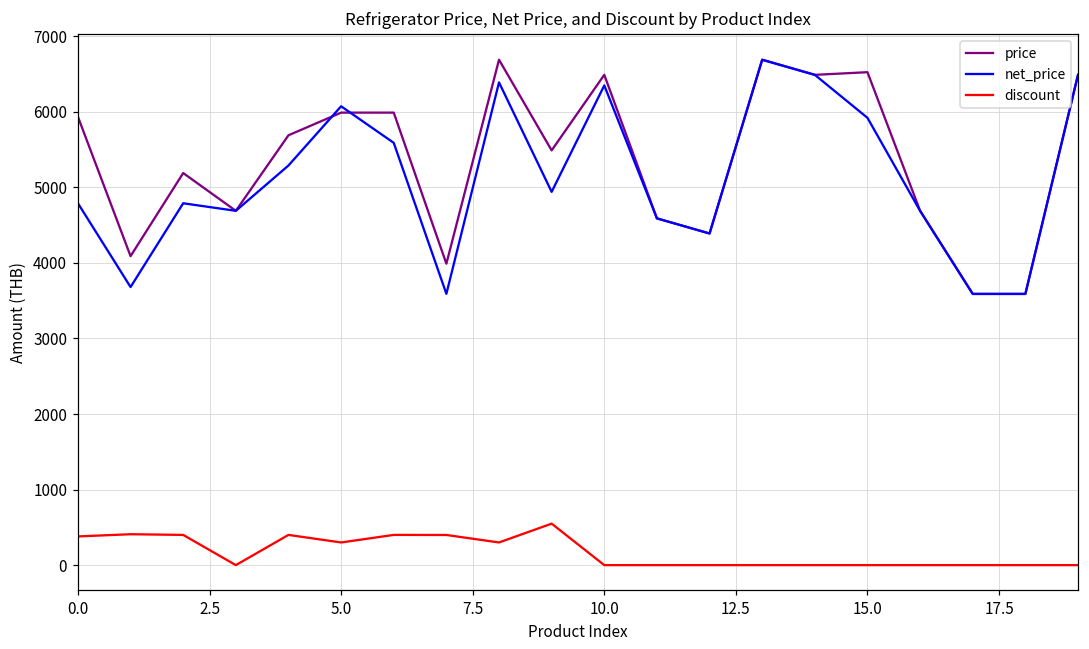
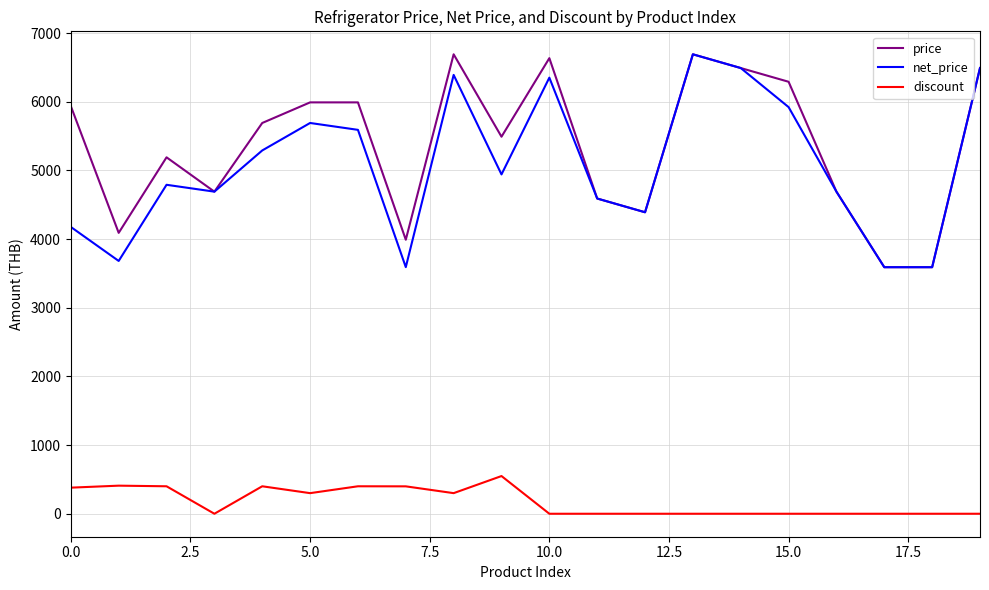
net_price, 0.0: 4800 -> 4200
net_price, 5.0: 6100 -> 5700
price, 10.0: 6500 -> 6600
price, 15.0: 6500 -> 6300
